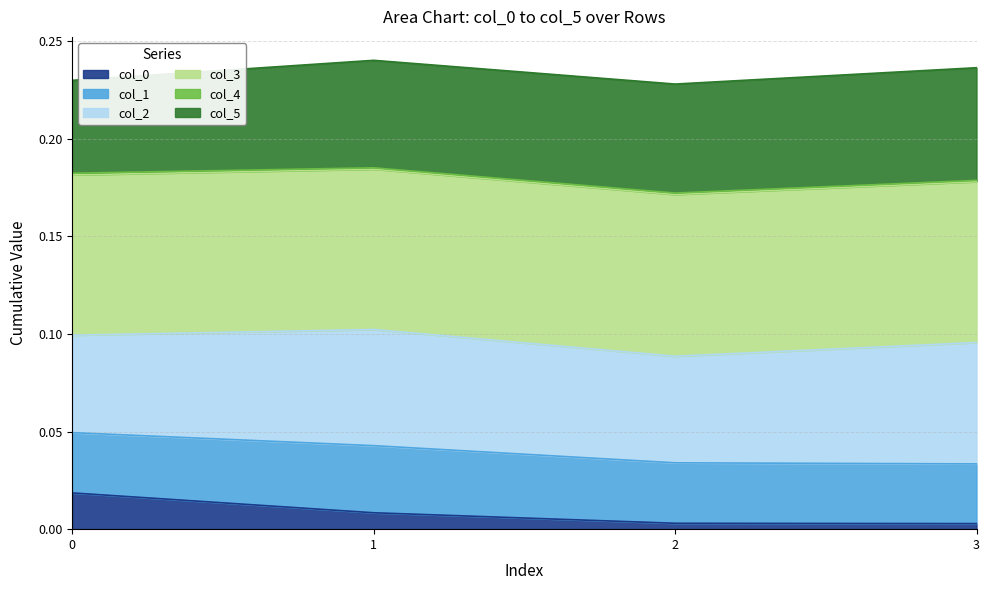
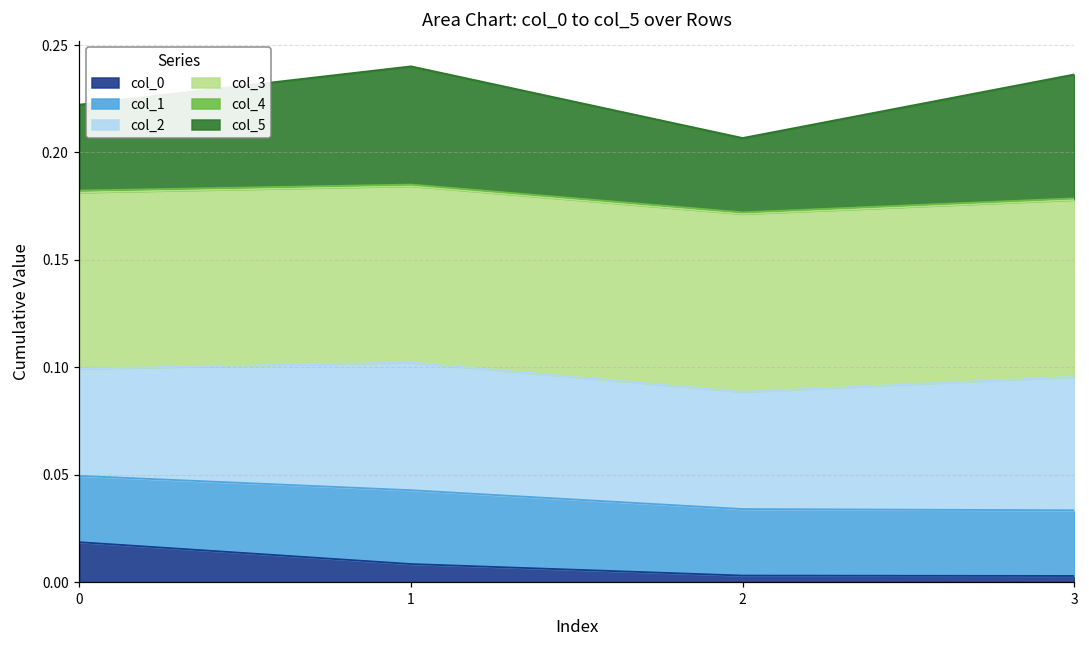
col_5, 0: 0.048 -> 0.040
col_5, 2: 0.056 -> 0.035
